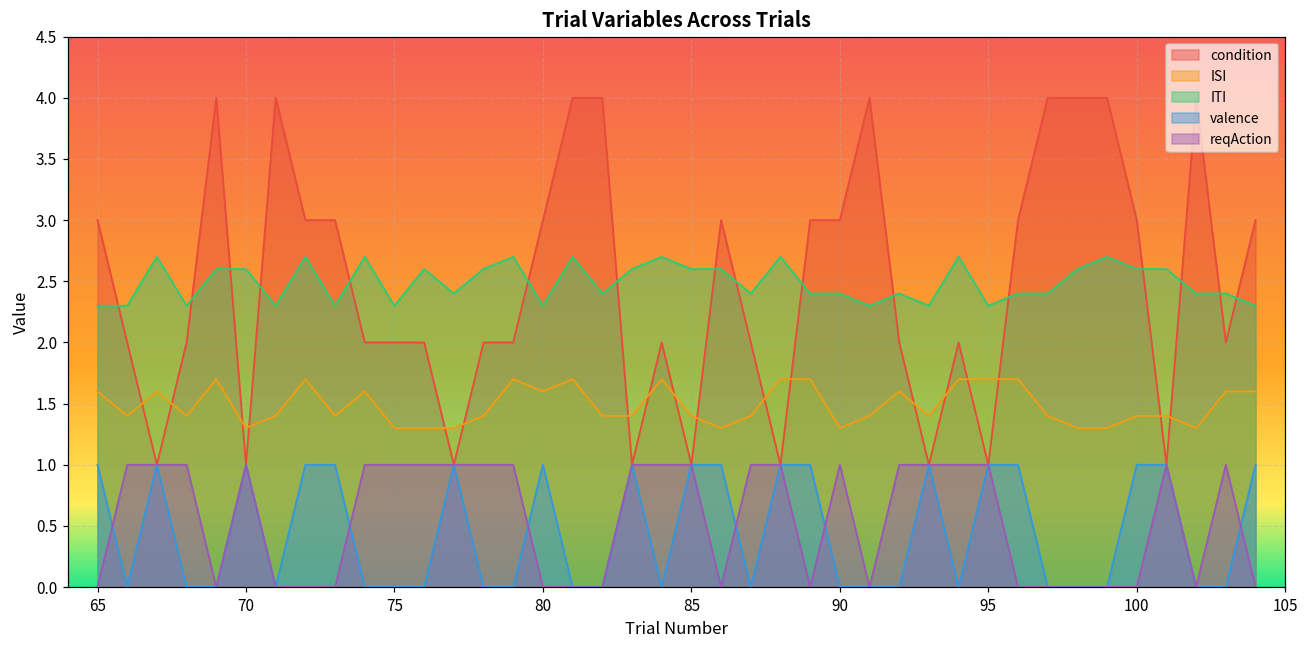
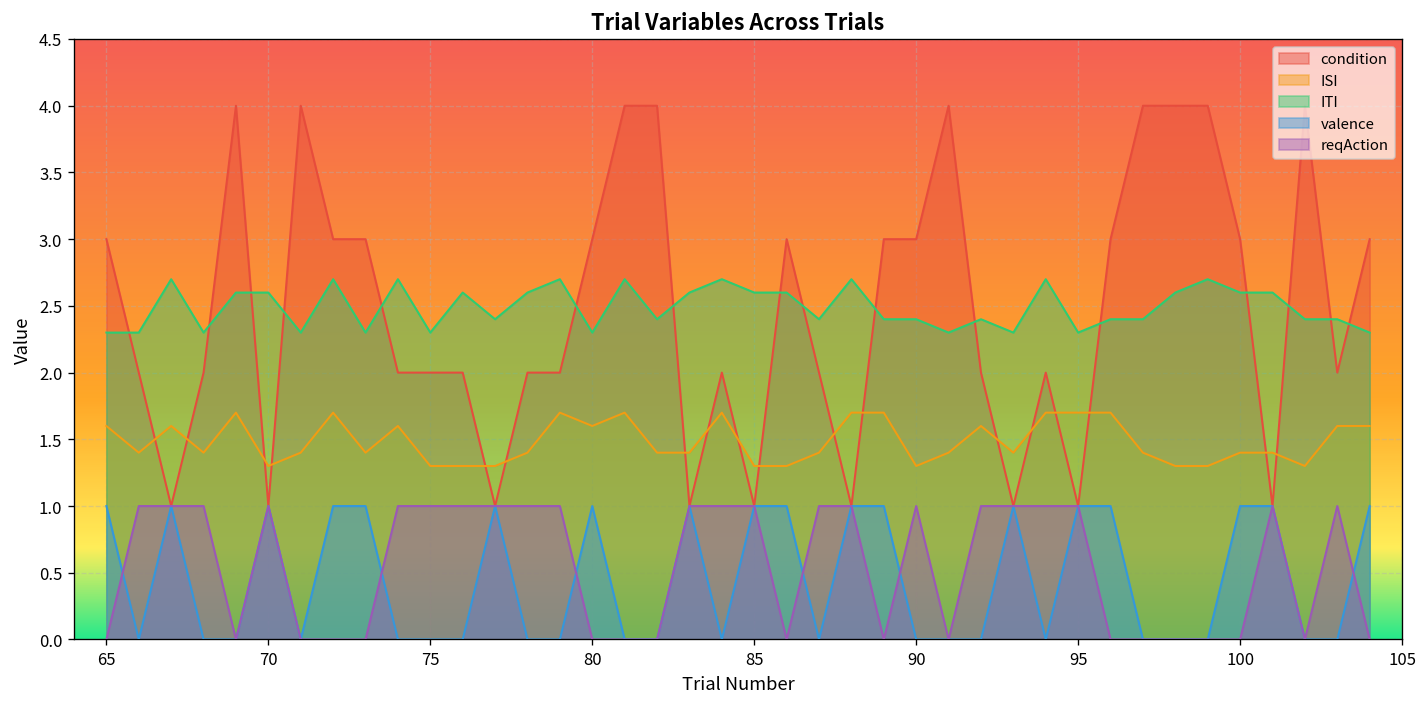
ISI, 85: 1.4 -> 1.3
